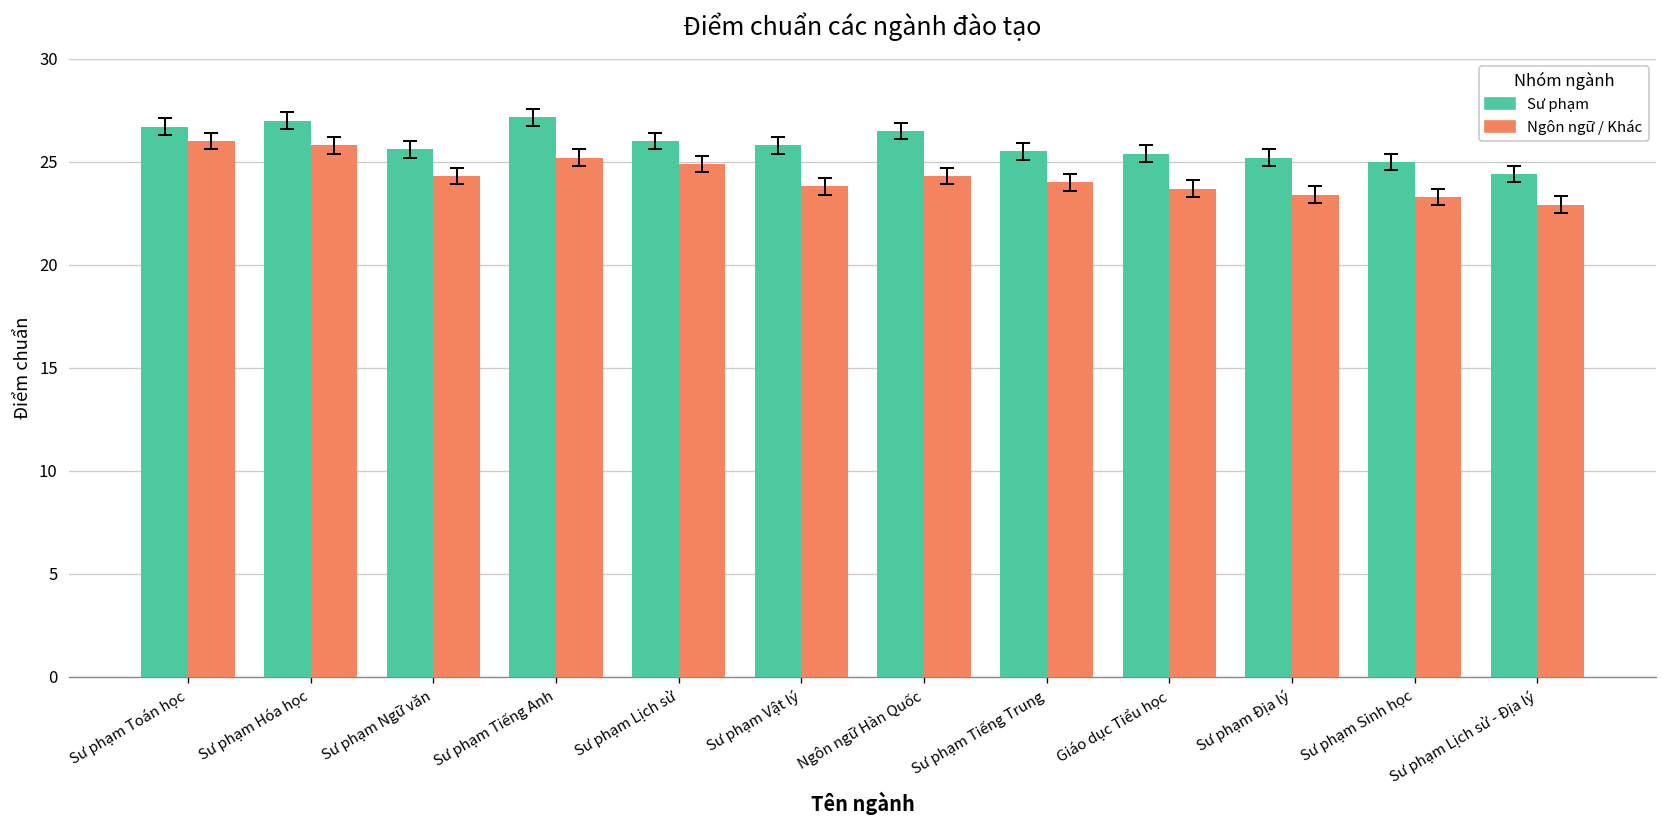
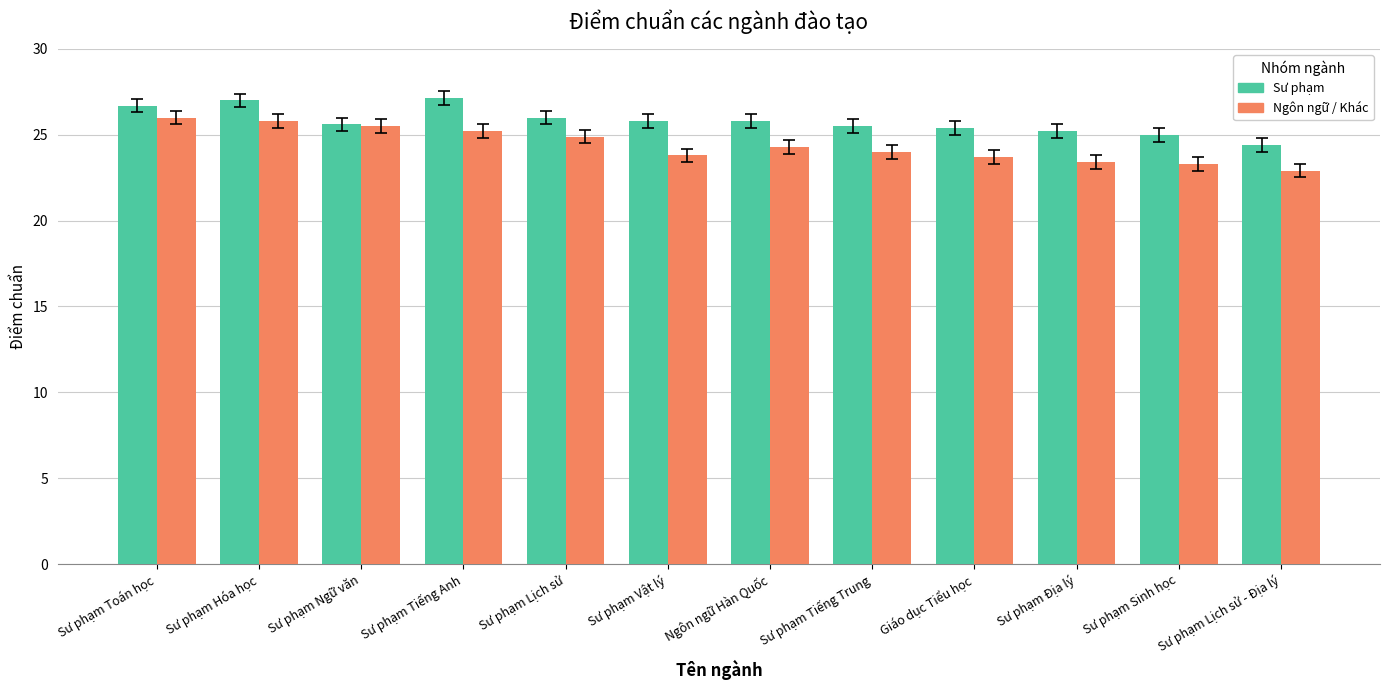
Ngôn ngữ / Khác, Sư phạm Ngữ văn: 24.3 -> 25.5
Sư phạm, Ngôn ngữ Hàn Quốc: 26.5 -> 25.8
